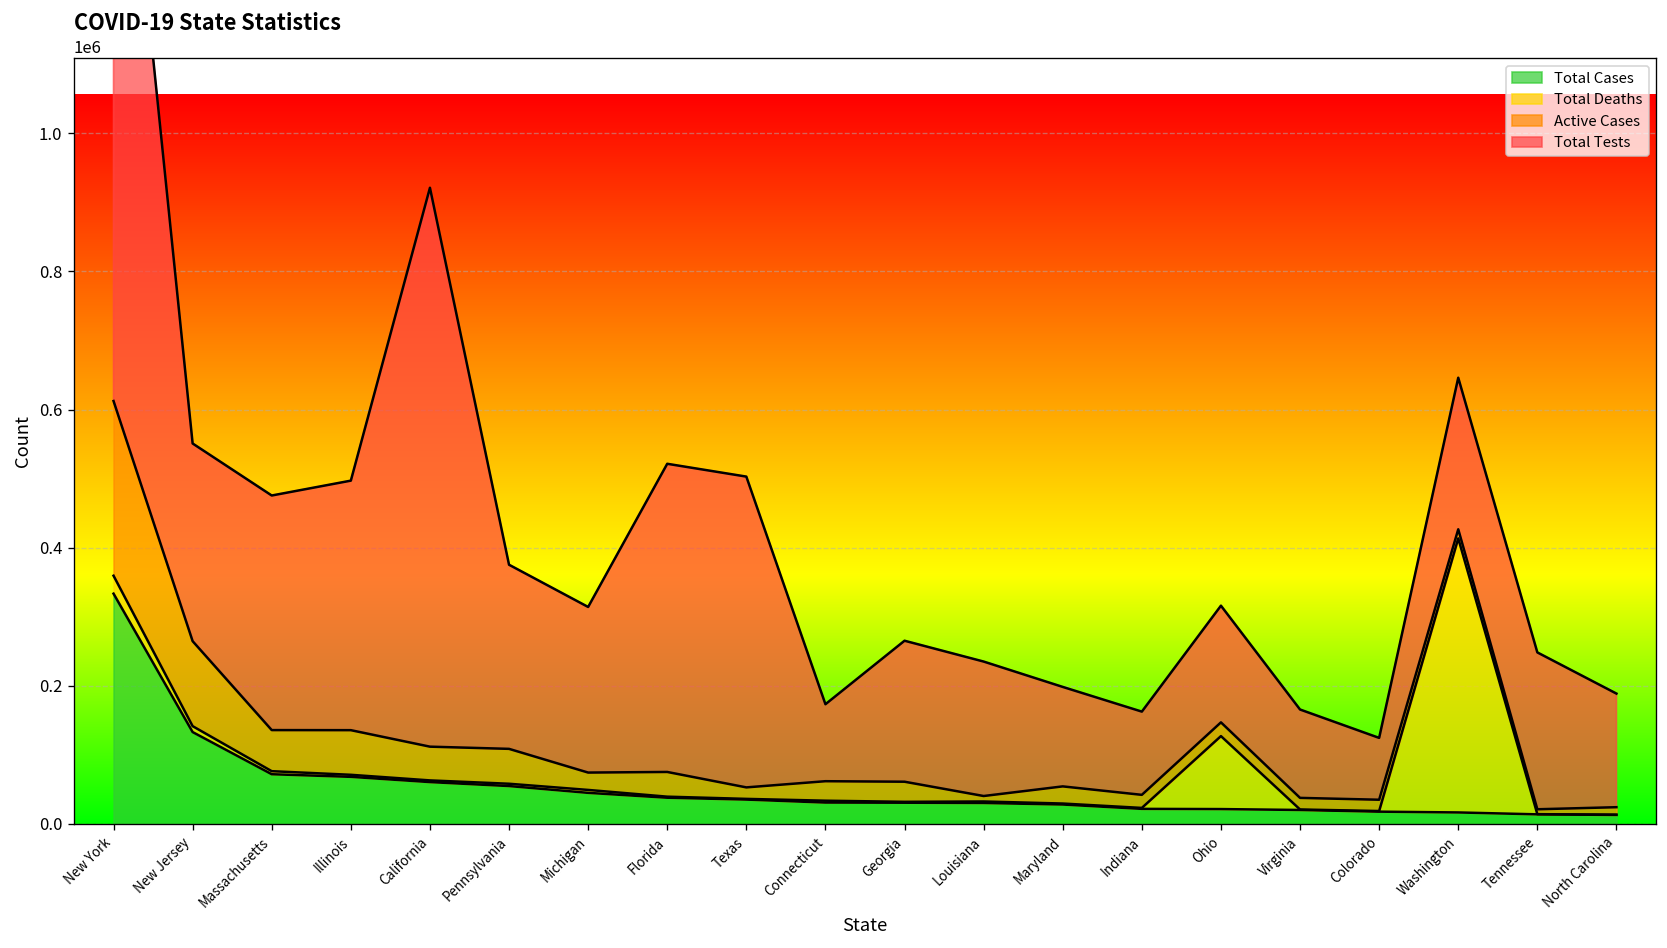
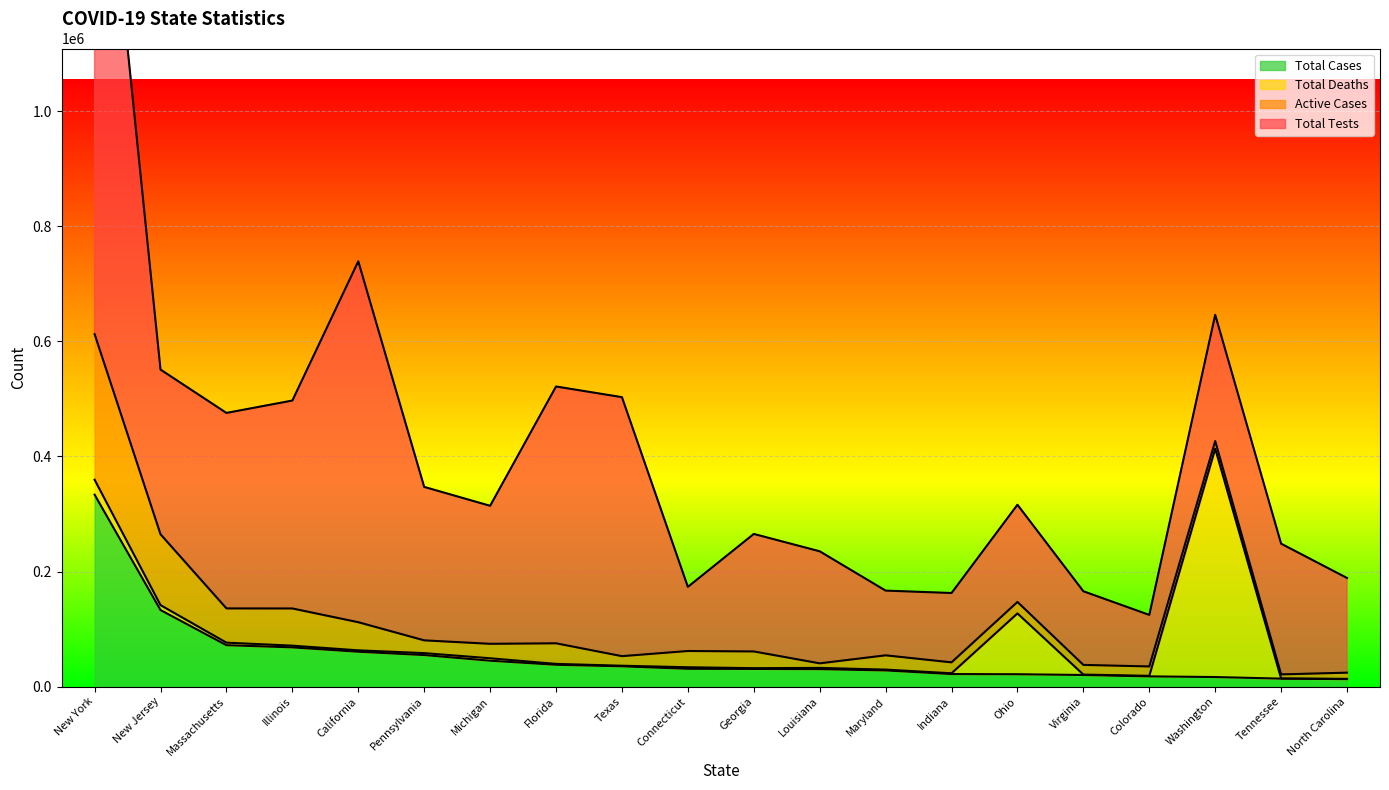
Total Tests, California: 810000 -> 630000
Active Cases, Pennsylvania: 50000 -> 20000
Total Tests, Maryland: 140000 -> 110000
